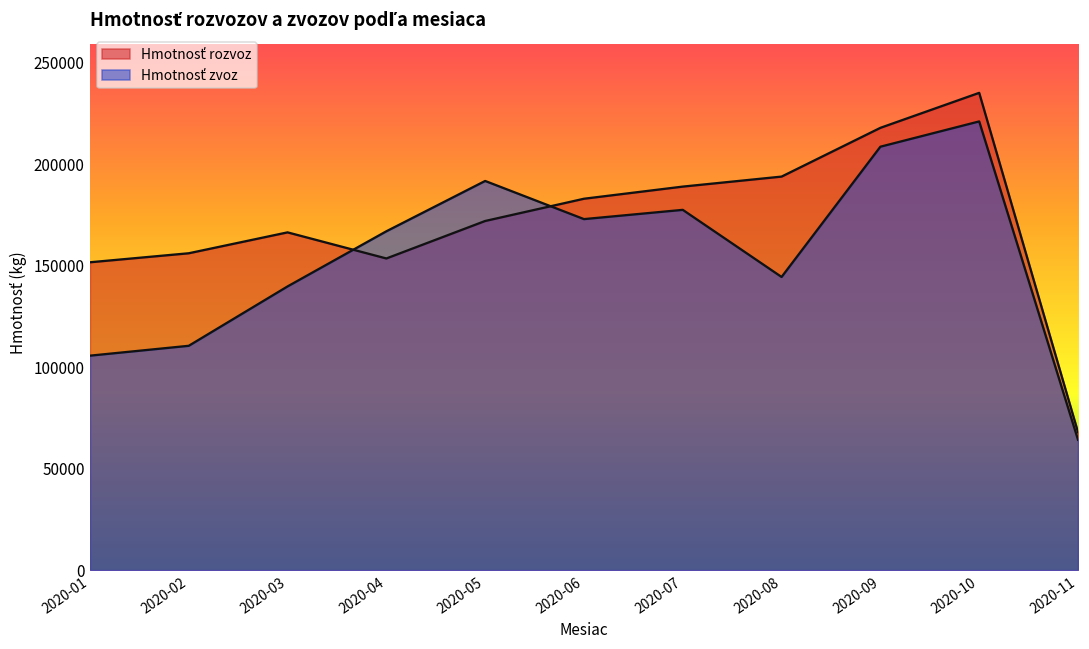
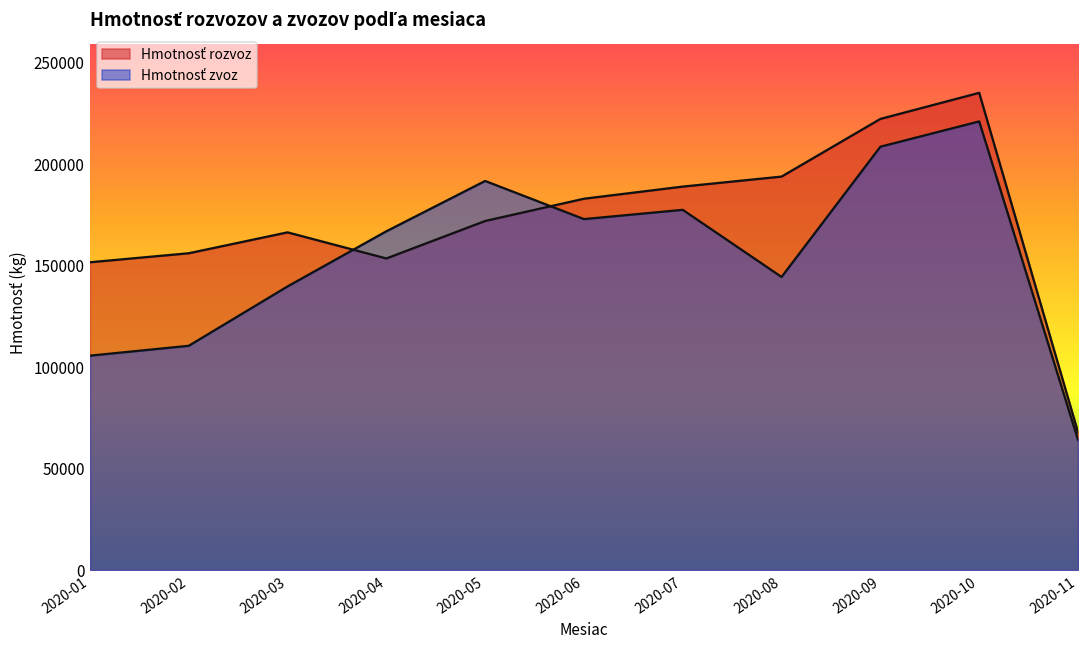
Hmotnosť rozvoz, 2020-09: 218000 -> 222000
